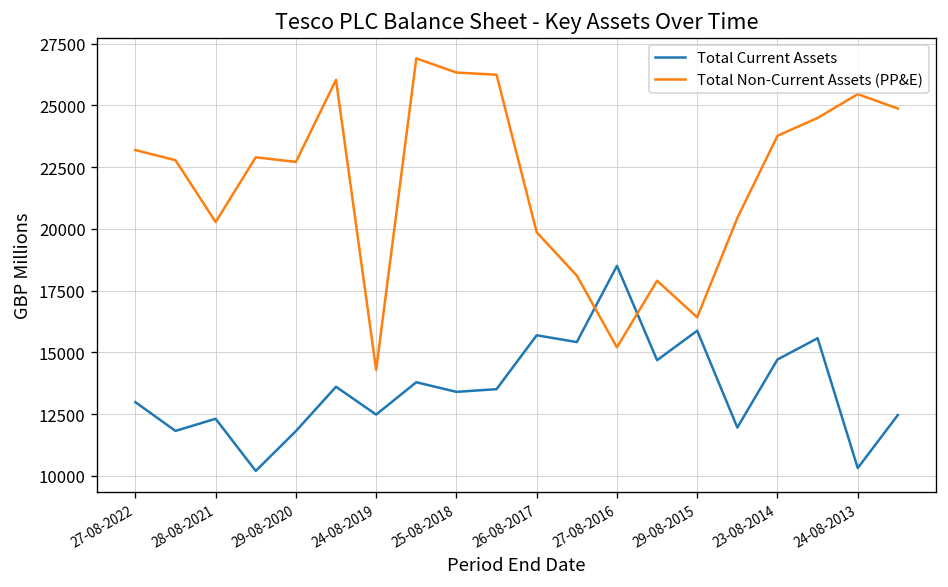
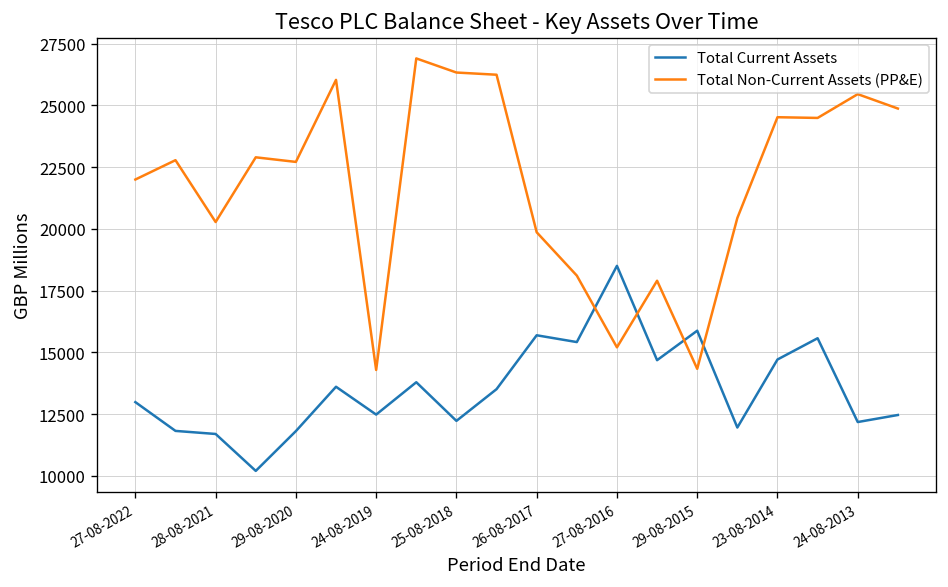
Total Non-Current Assets (PP&E), 27-08-2022: 23200 -> 22000
Total Current Assets, 28-08-2021: 12300 -> 11700
Total Current Assets, 25-08-2018: 13400 -> 12200
Total Non-Current Assets (PP&E), 29-08-2015: 16400 -> 14300
Total Non-Current Assets (PP&E), 23-08-2014: 23800 -> 24500
Total Current Assets, 24-08-2013: 10300 -> 12200
